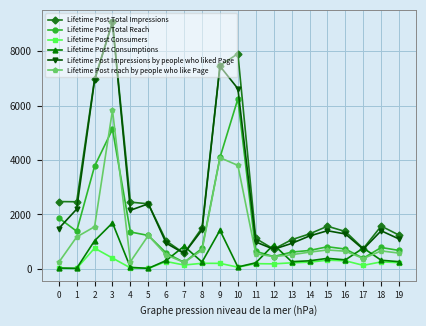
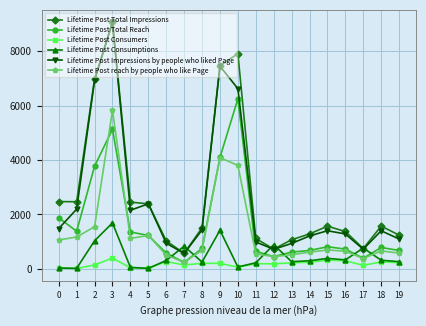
Lifetime Post reach by people who like Page, 0: 200 -> 1100
Lifetime Post Consumers, 2: 800 -> 100
Lifetime Post reach by people who like Page, 4: 300 -> 1100
